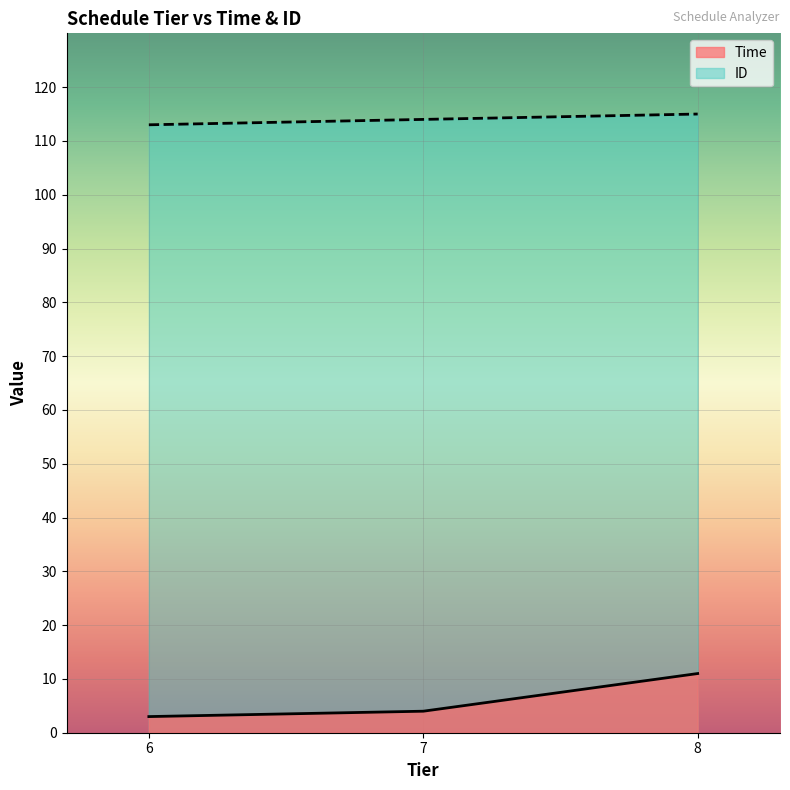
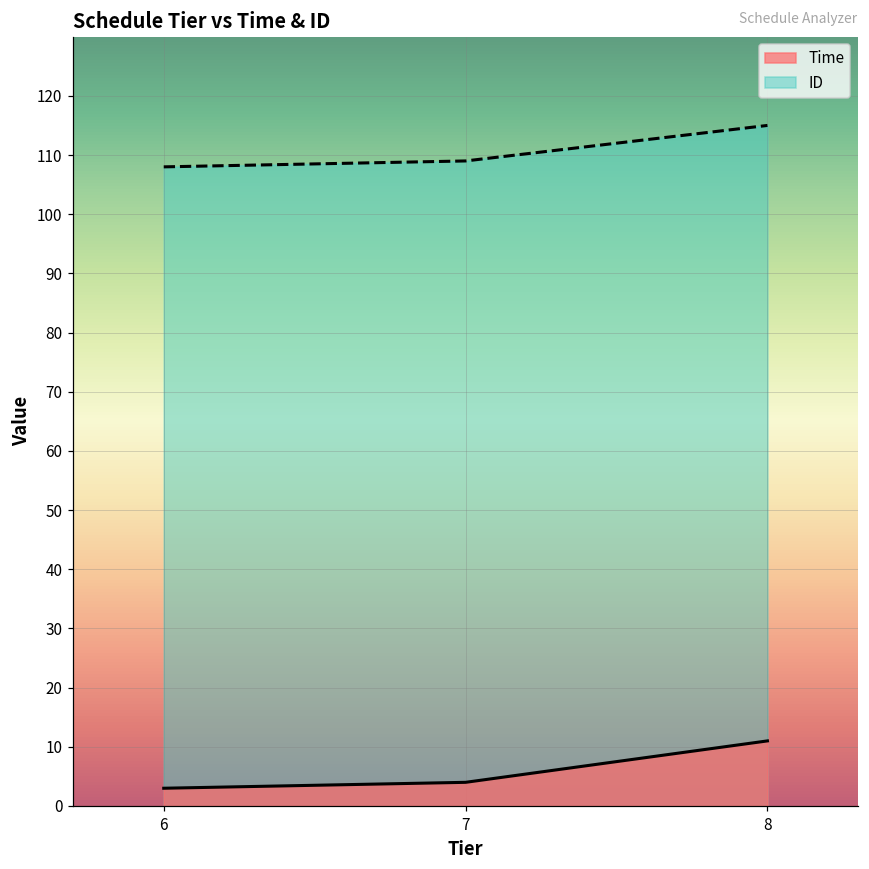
ID, 6: 113 -> 108
ID, 7: 114 -> 109
